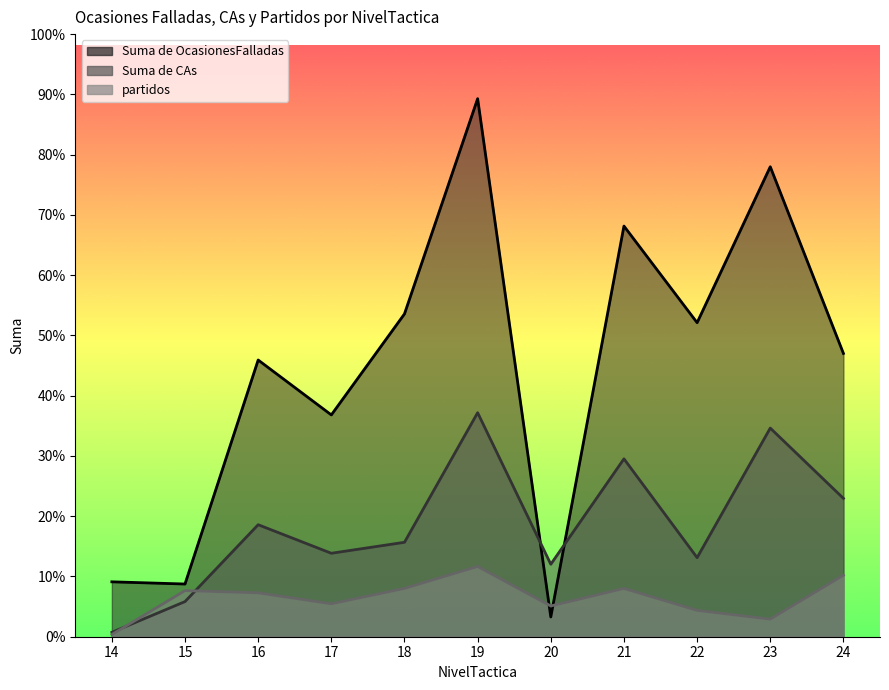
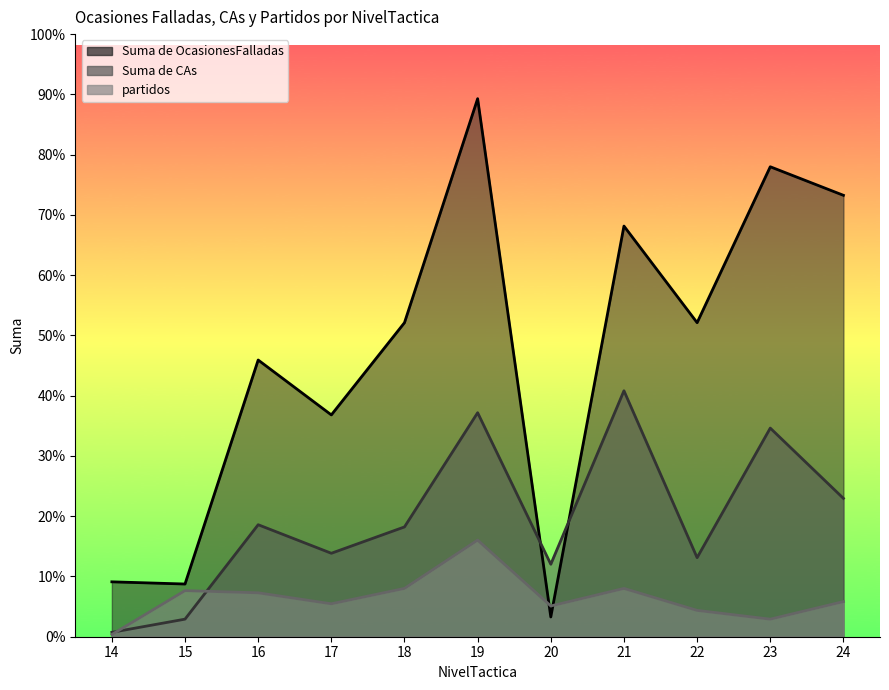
Suma de CAs, 15: 6% -> 3%
Suma de OcasionesFalladas, 18: 54% -> 52%
Suma de CAs, 18: 16% -> 18%
partidos, 19: 12% -> 16%
Suma de CAs, 21: 30% -> 41%
Suma de OcasionesFalladas, 24: 47% -> 73%
partidos, 24: 10% -> 6%
